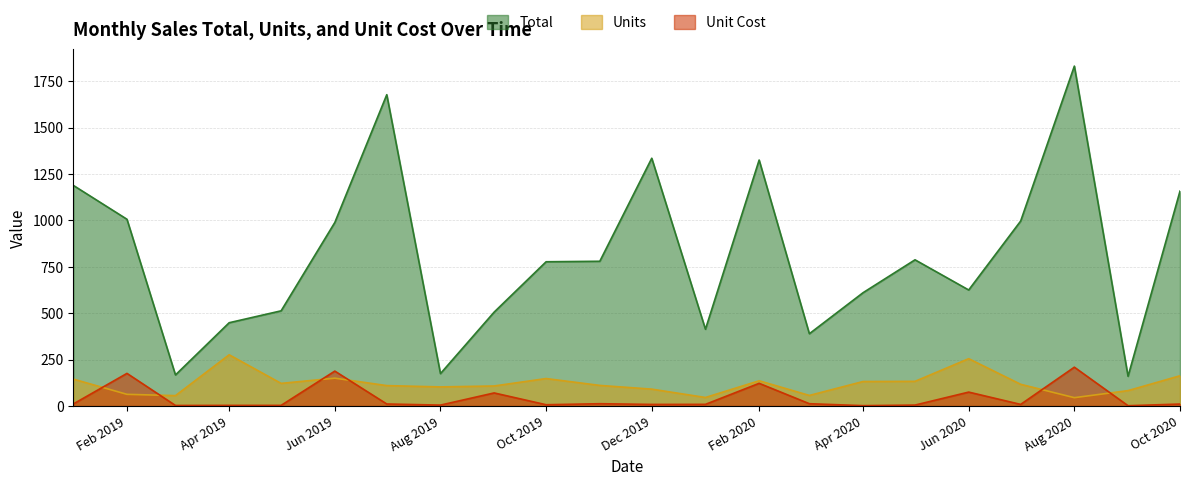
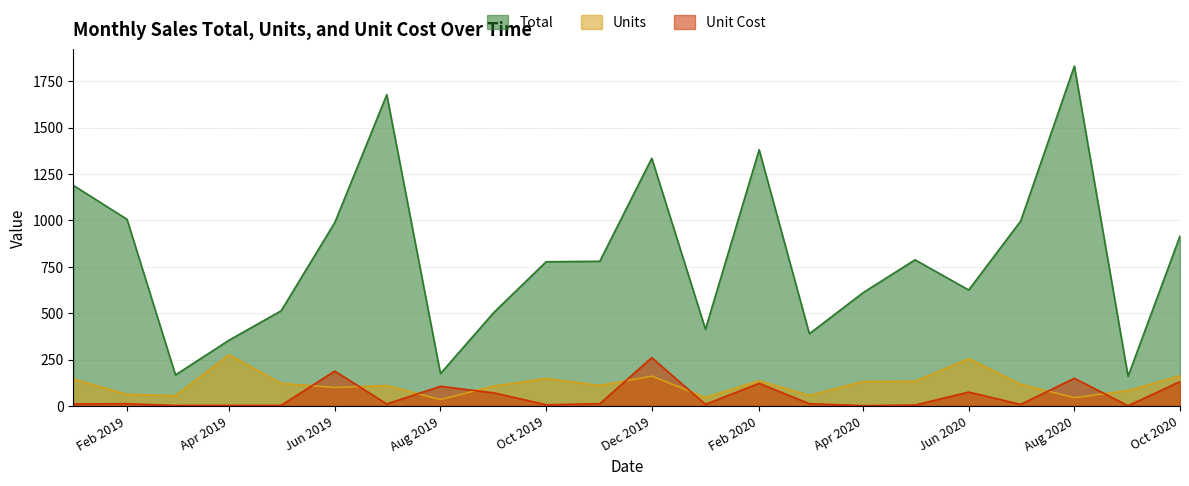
Unit Cost, Feb 2019: 180 -> 10
Total, Apr 2019: 450 -> 360
Units, Jun 2019: 150 -> 100
Units, Aug 2019: 100 -> 40
Unit Cost, Aug 2019: 0 -> 110
Units, Dec 2019: 90 -> 160
Unit Cost, Dec 2019: 10 -> 260
Total, Feb 2020: 1320 -> 1380
Unit Cost, Aug 2020: 210 -> 150
Total, Oct 2020: 1160 -> 920
Unit Cost, Oct 2020: 10 -> 130
